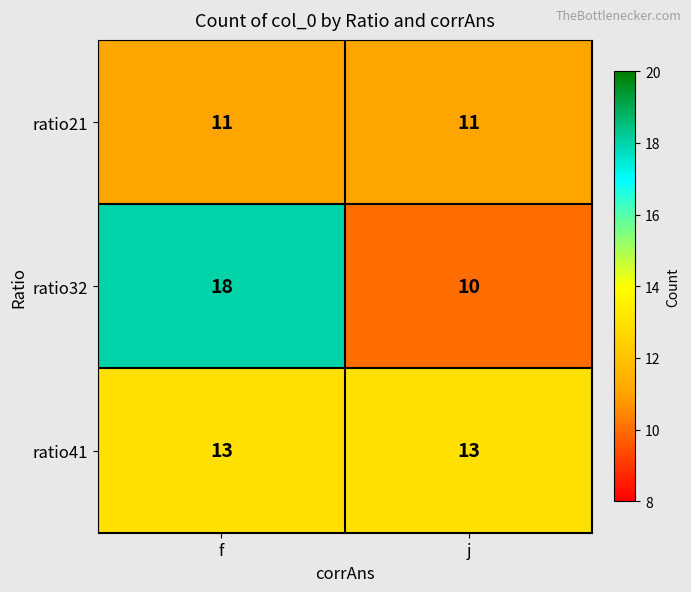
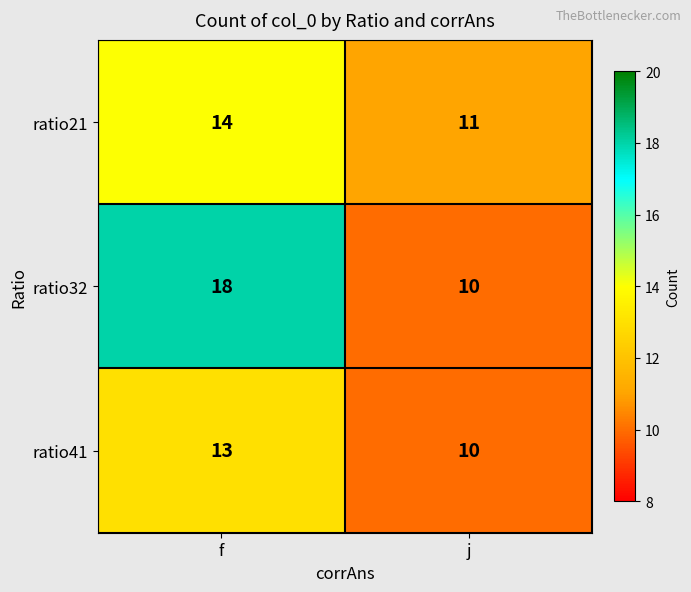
ratio21, f: 11 -> 14
ratio41, j: 13 -> 10
